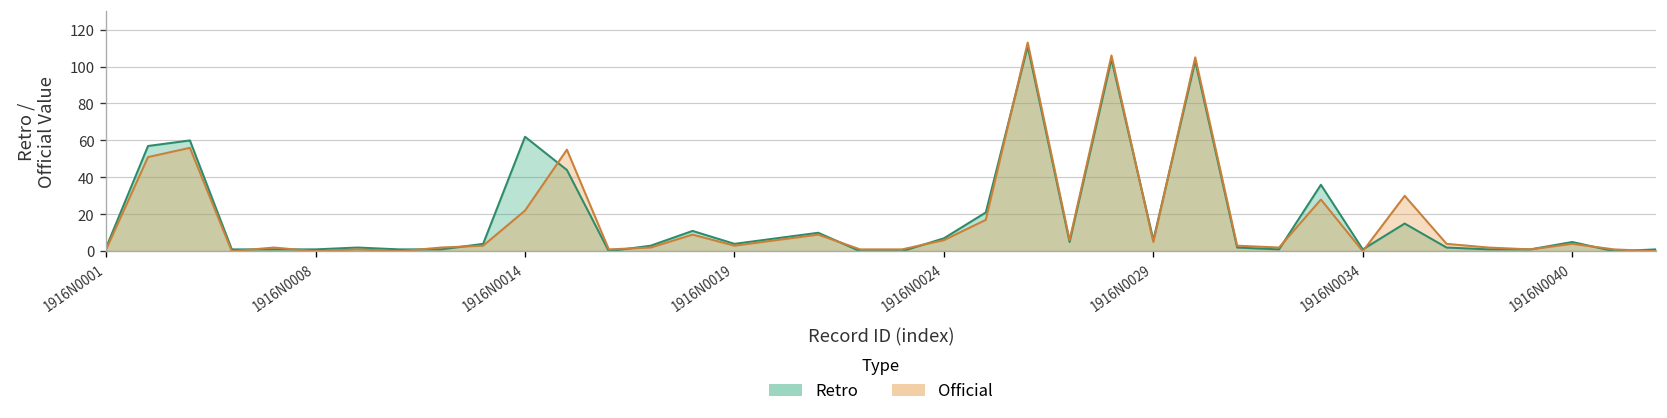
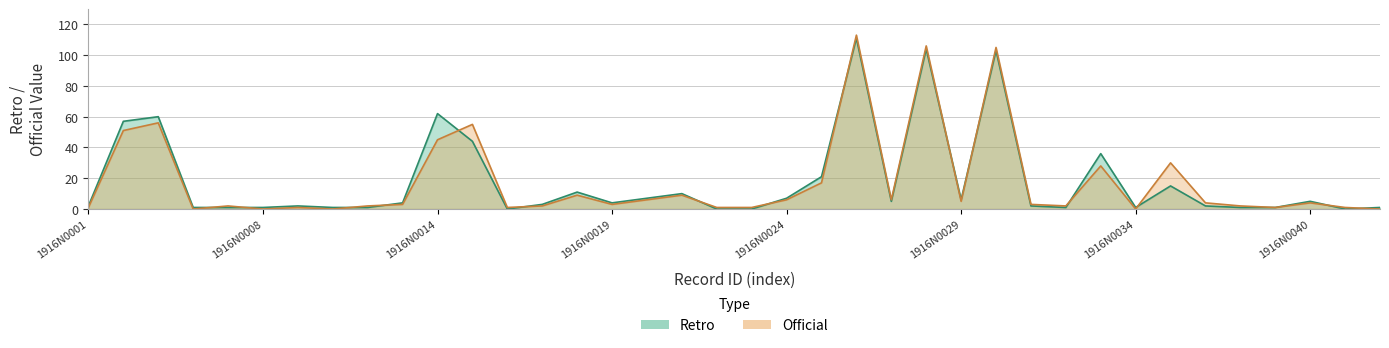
Official, 1916N0014: 22 -> 45
